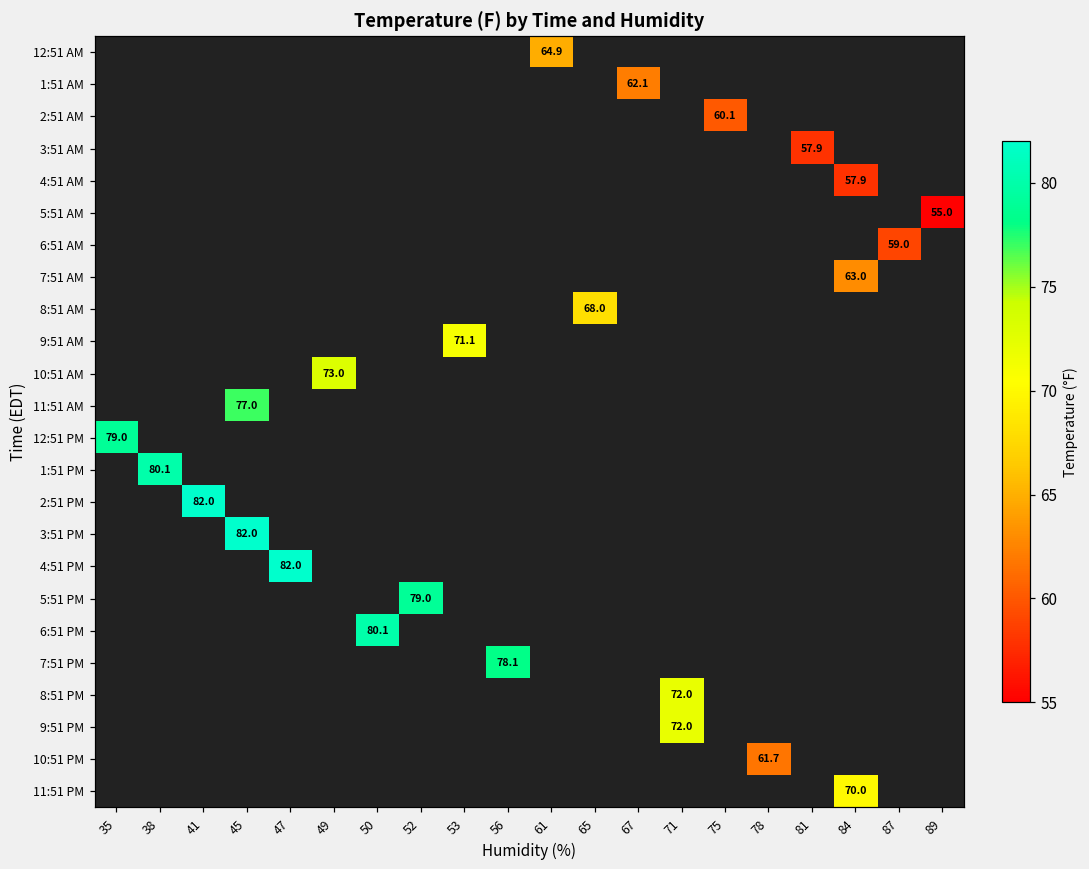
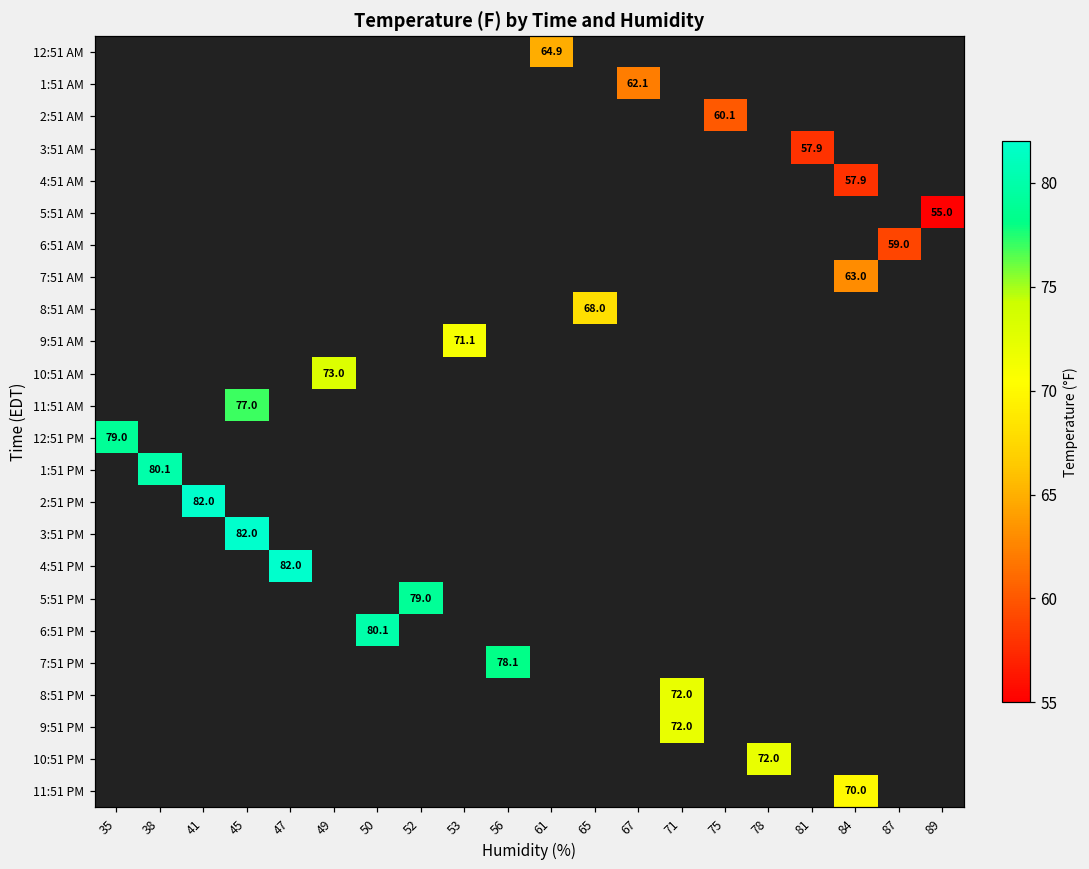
10:51 PM, 78: 61.7 -> 72.0
